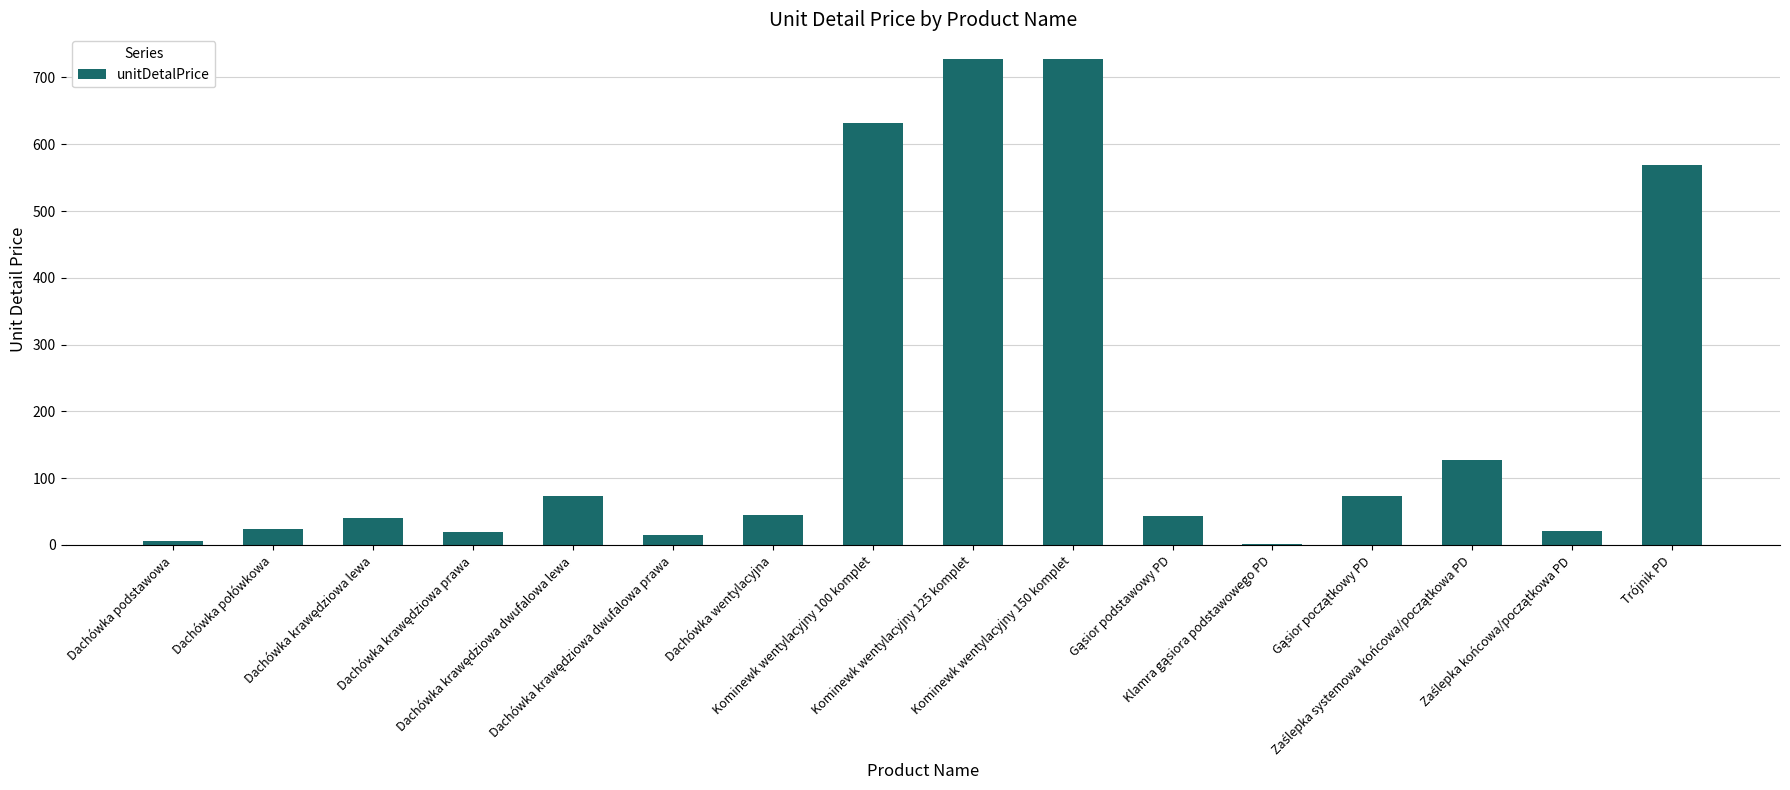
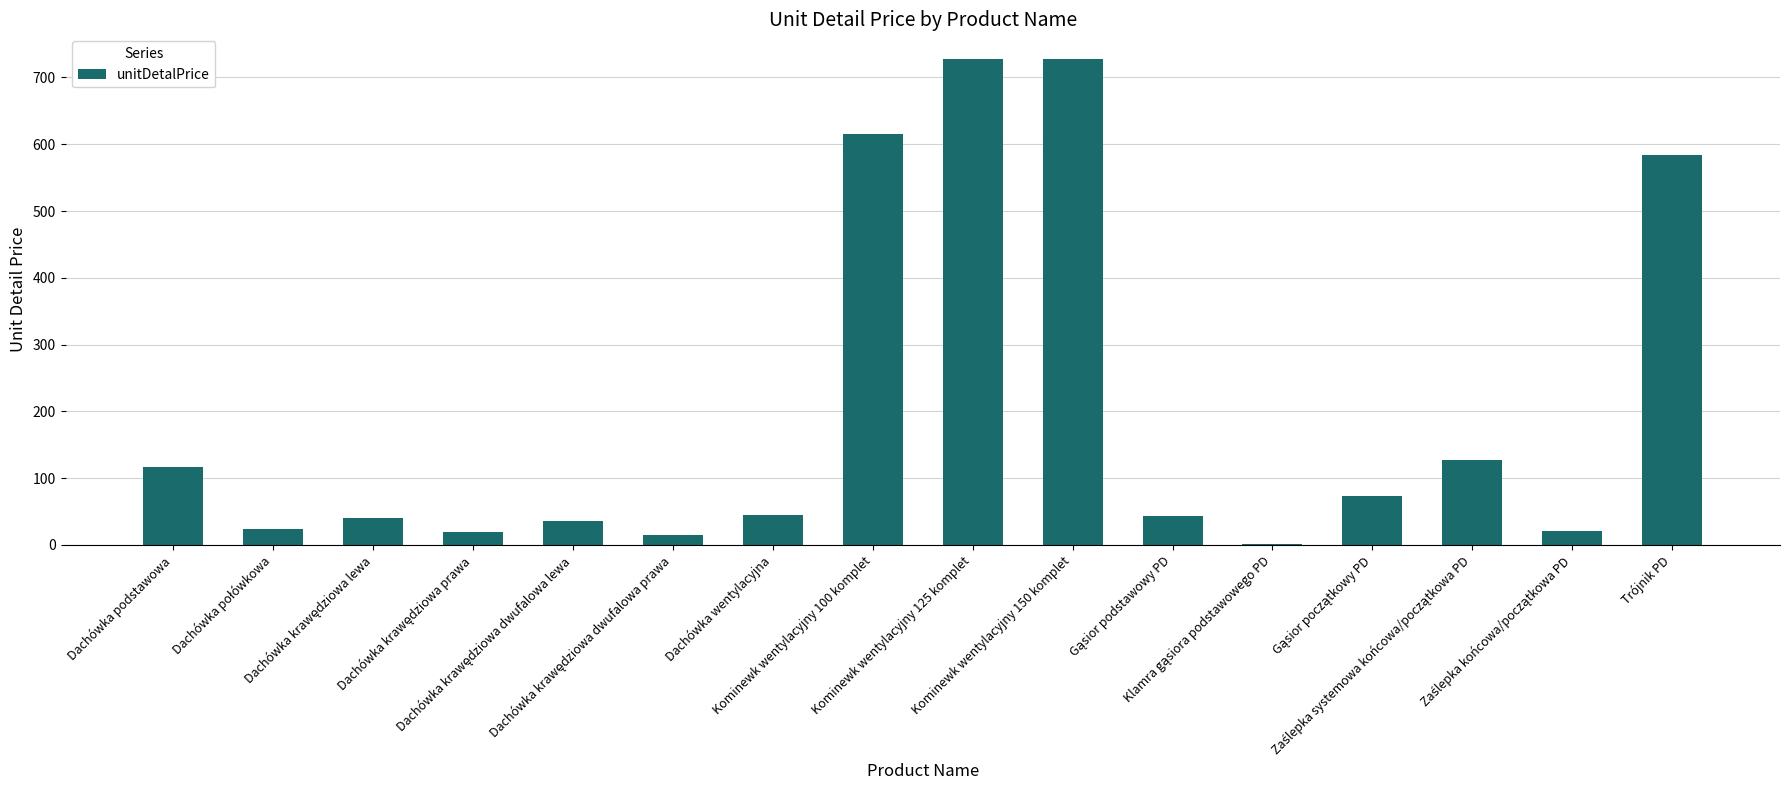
Dachówka podstawowa: 10 -> 120
Dachówka krawędziowa dwufalowa lewa: 70 -> 40
Kominewk wentylacyjny 100 komplet: 630 -> 620
Trójnik PD: 570 -> 580
